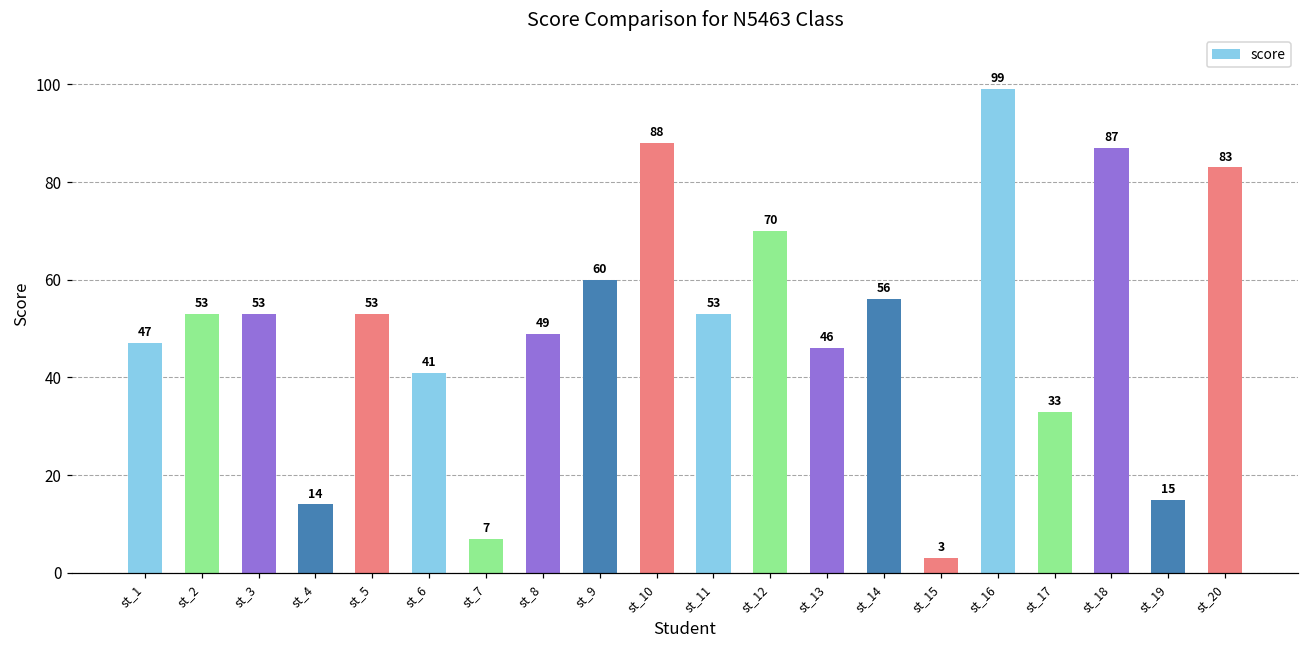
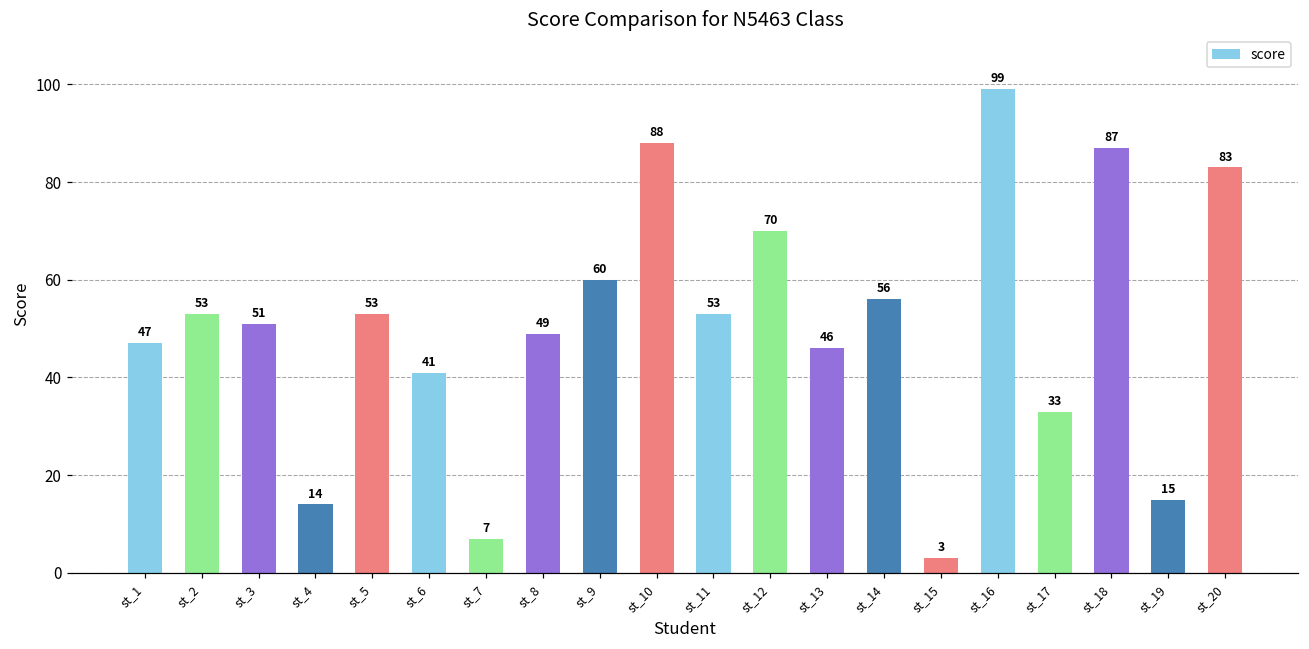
st_3: 53 -> 51
